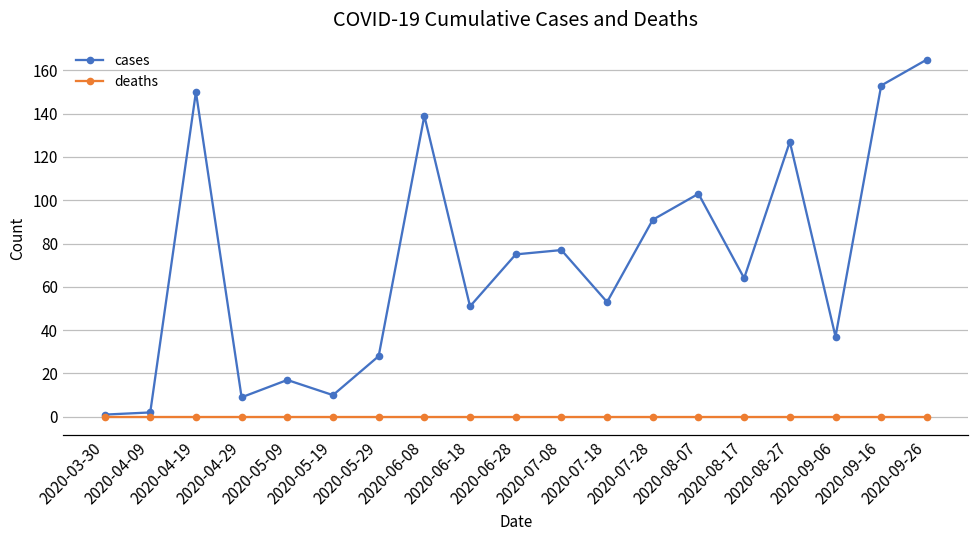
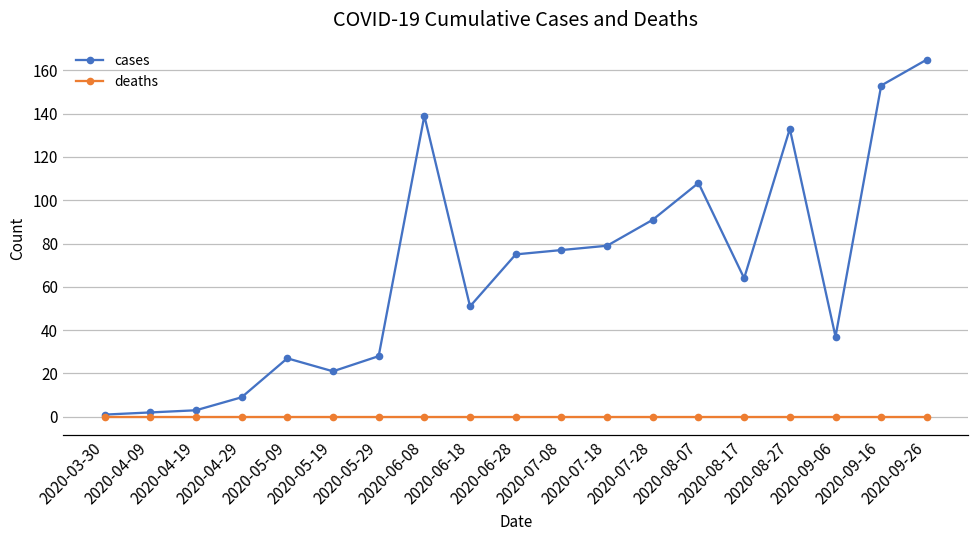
cases, 2020-04-19: 150 -> 3
cases, 2020-05-09: 17 -> 27
cases, 2020-05-19: 10 -> 21
cases, 2020-07-18: 53 -> 79
cases, 2020-08-07: 103 -> 108
cases, 2020-08-27: 127 -> 133
